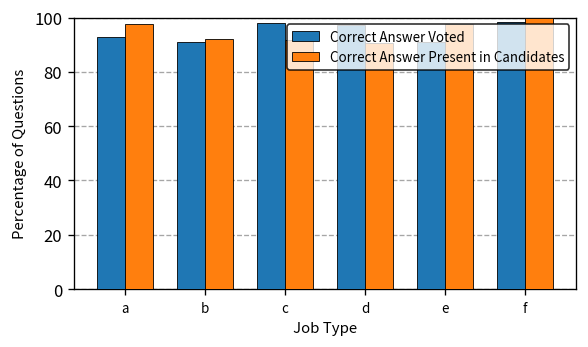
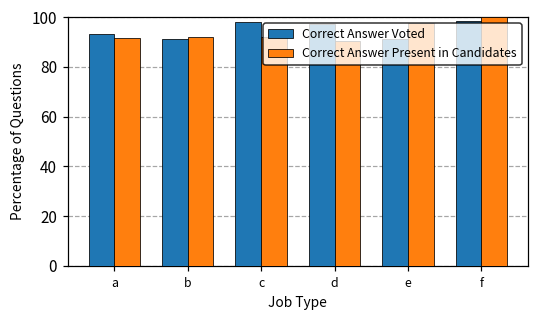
Correct Answer Present in Candidates, a: 98 -> 92
